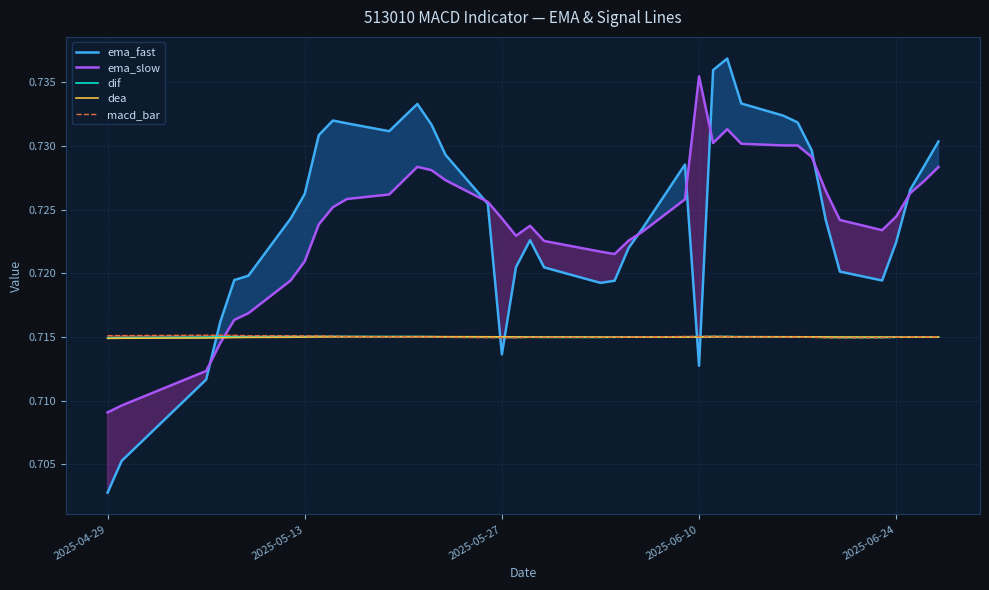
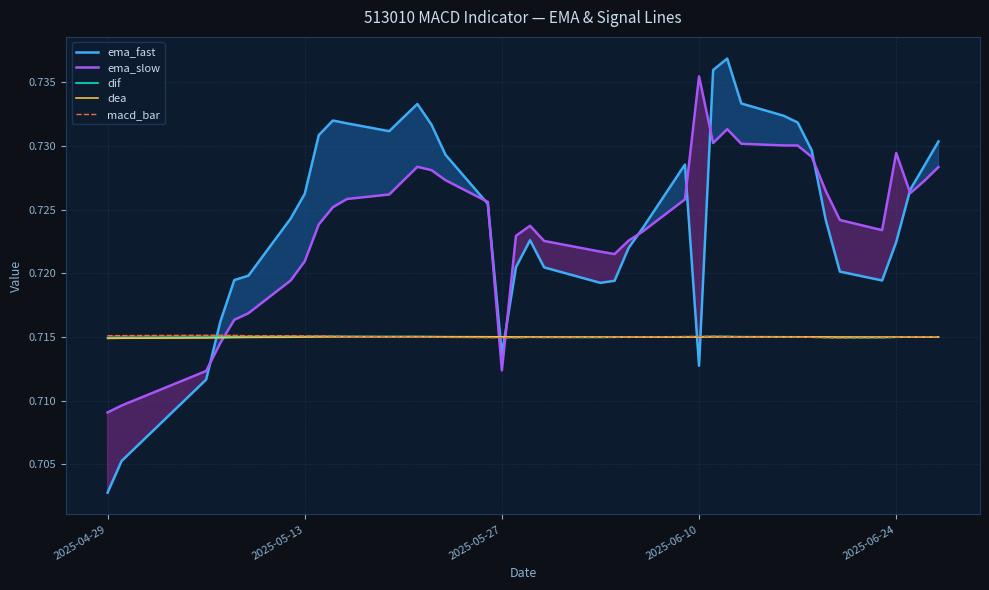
ema_slow, 2025-05-27: 0.7243 -> 0.7124
ema_slow, 2025-06-24: 0.7245 -> 0.7294
